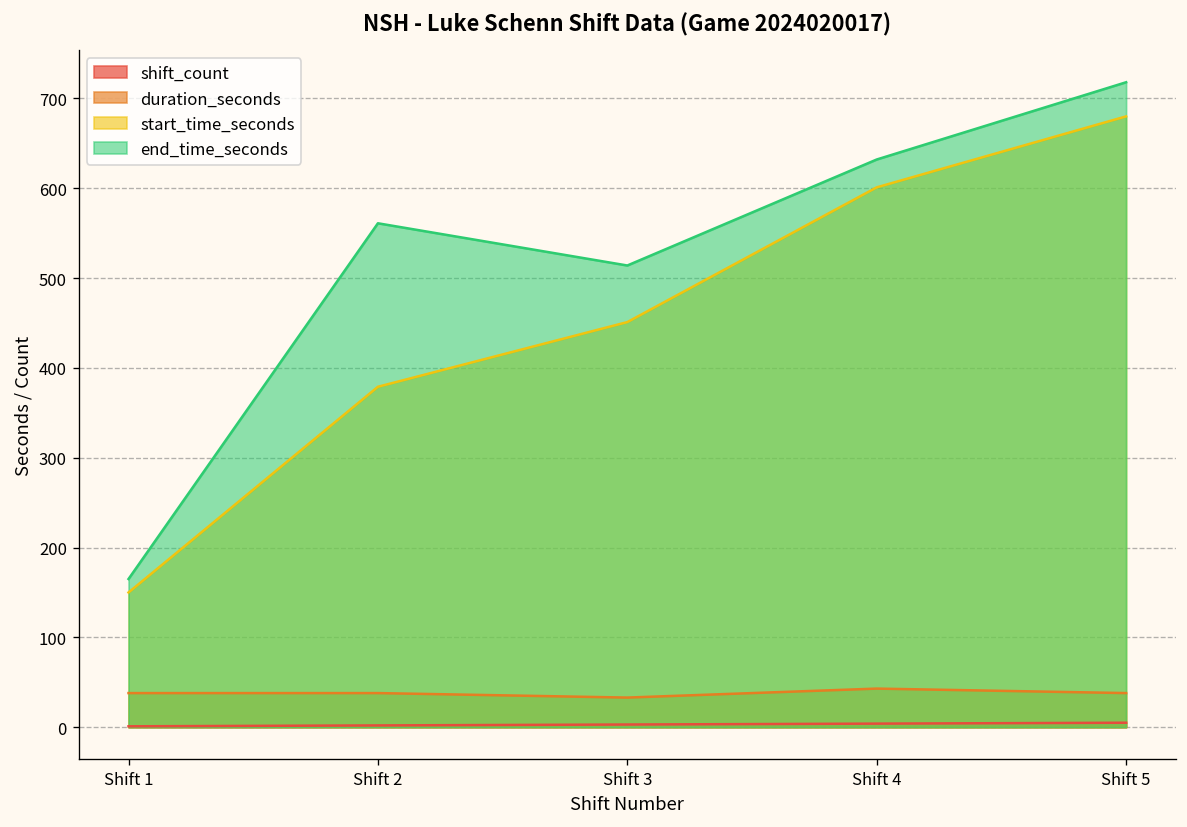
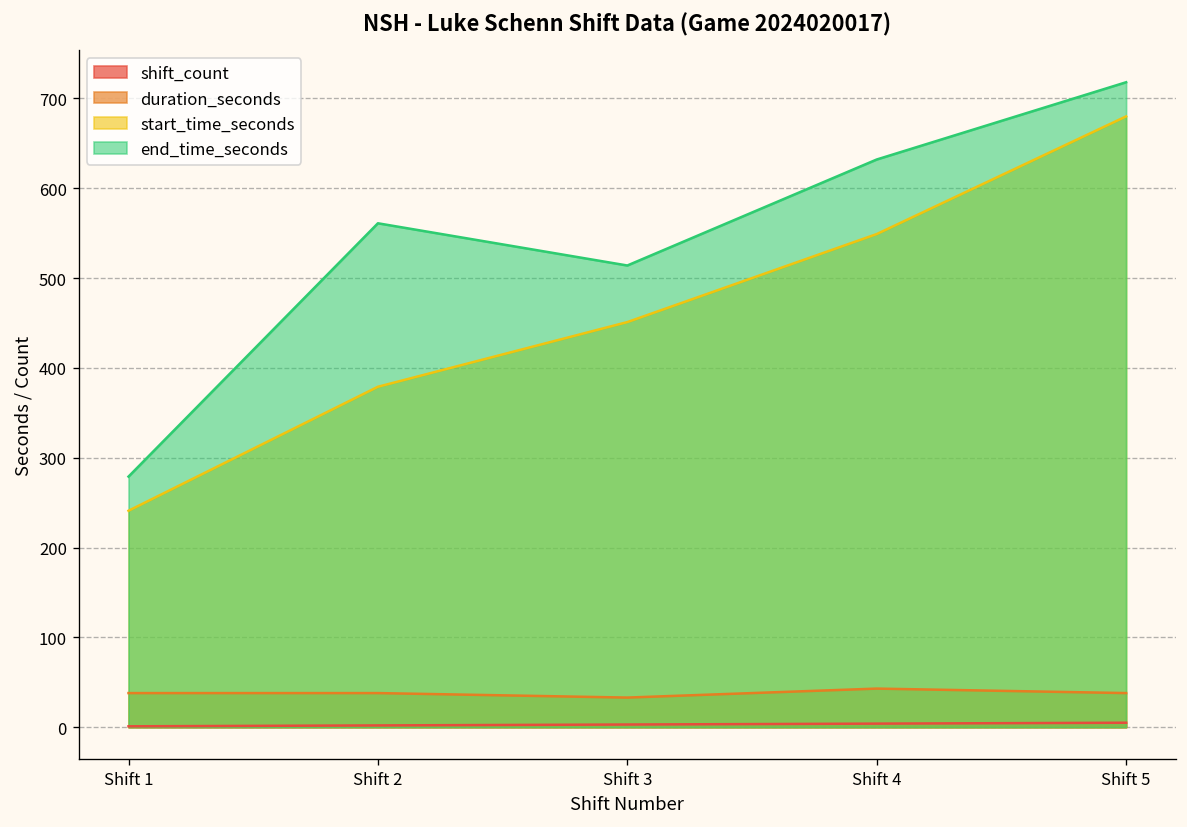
start_time_seconds, Shift 1: 150 -> 240
end_time_seconds, Shift 1: 170 -> 280
start_time_seconds, Shift 4: 600 -> 550
